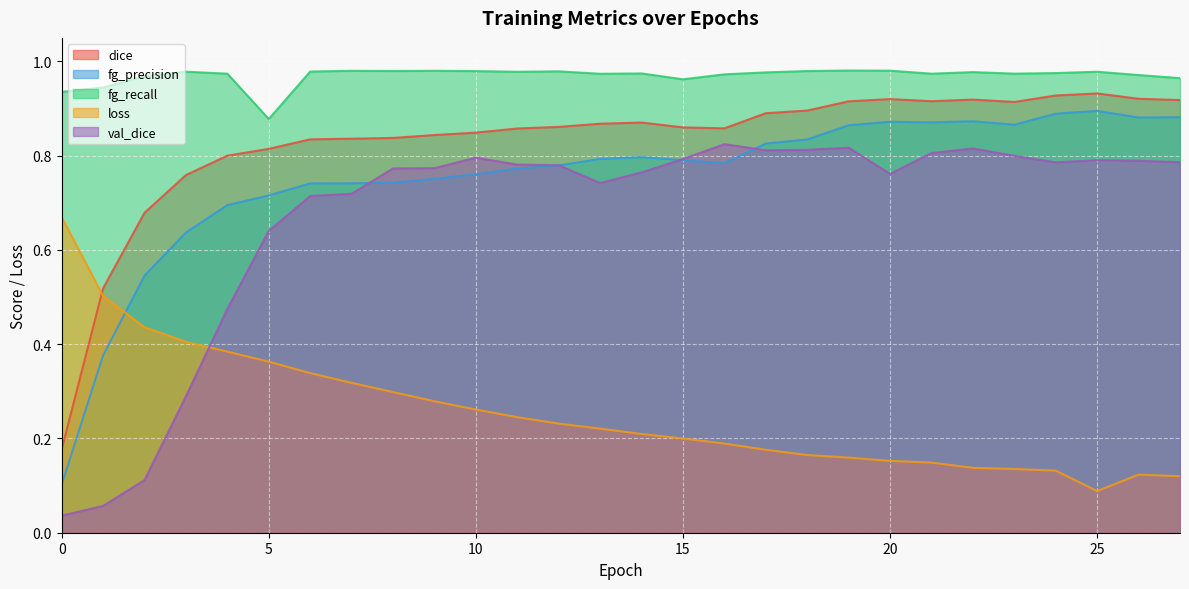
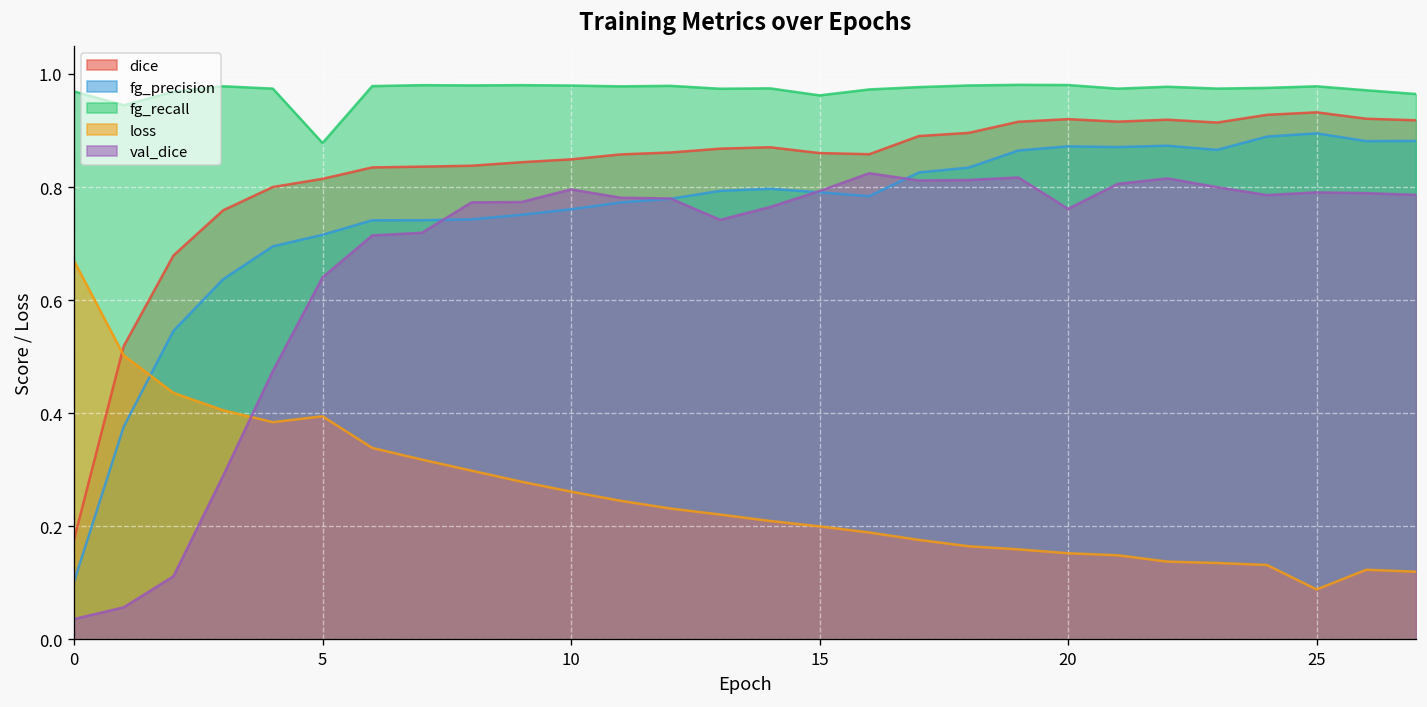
fg_recall, 0: 0.94 -> 0.97
loss, 5: 0.36 -> 0.39
